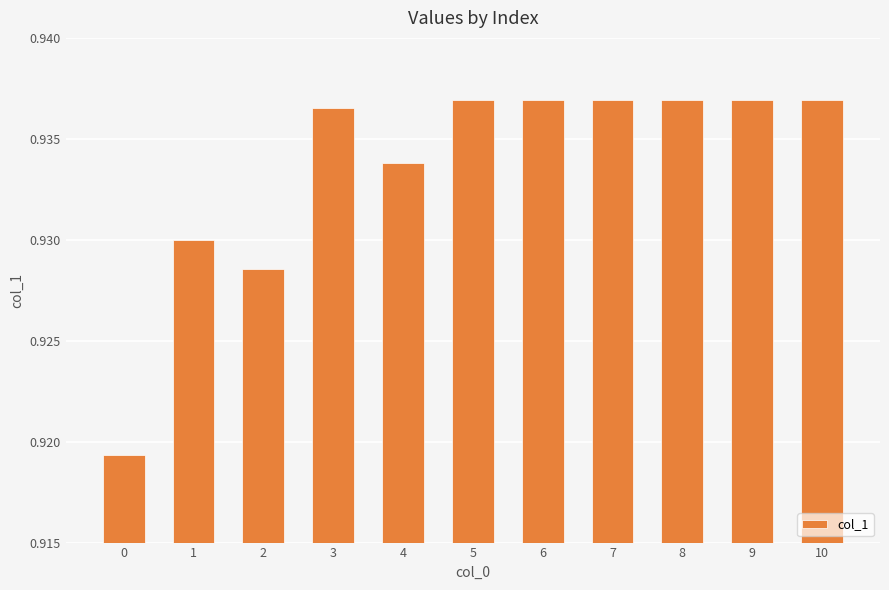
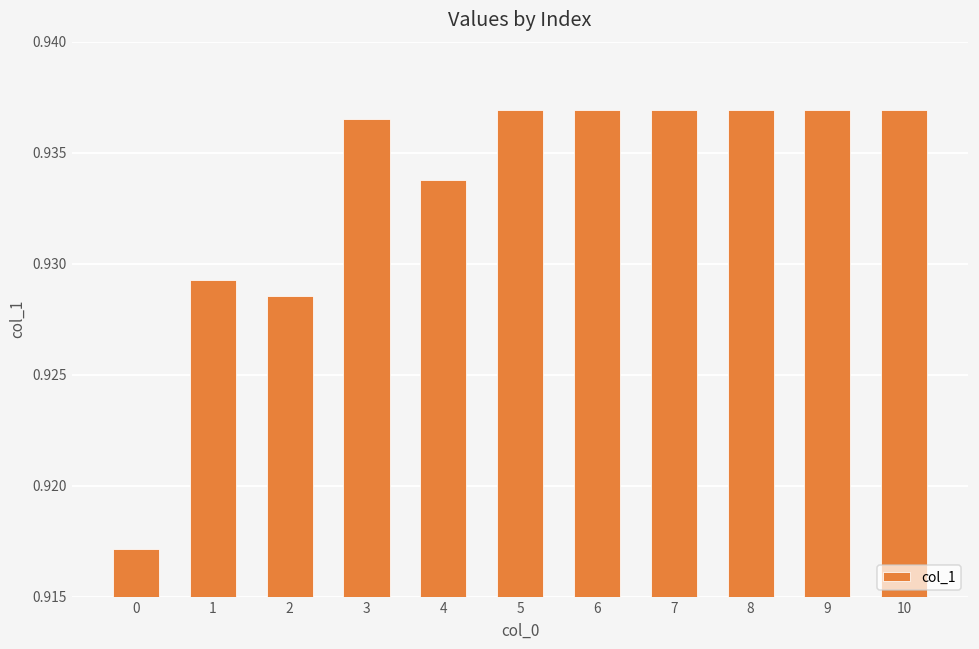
0: 0.9193 -> 0.9172
1: 0.9300 -> 0.9293
